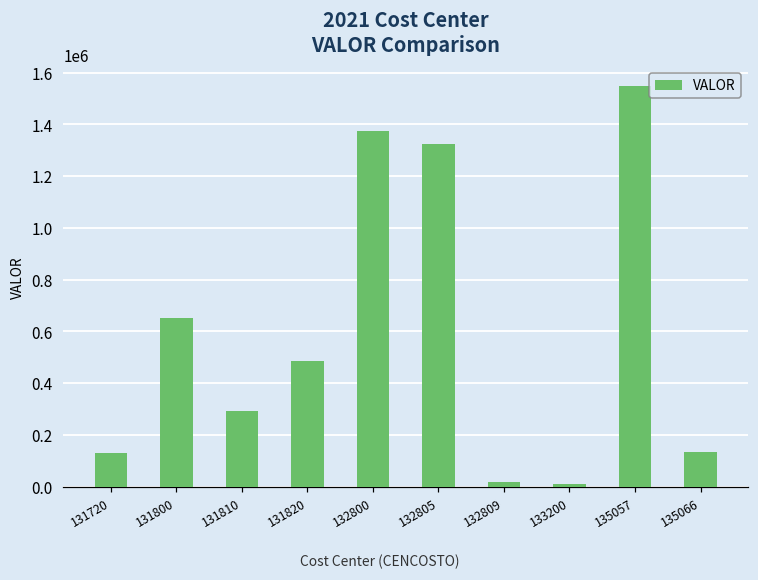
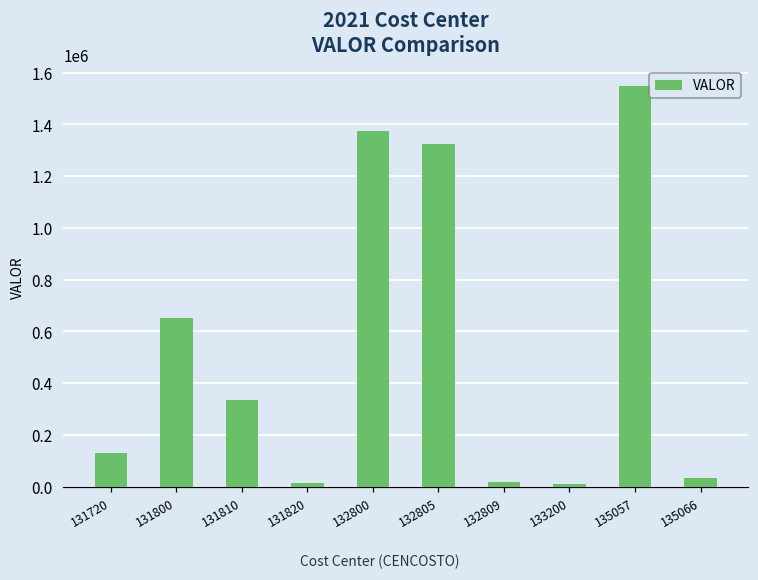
131810: 290000 -> 340000
131820: 490000 -> 10000
135066: 130000 -> 30000
